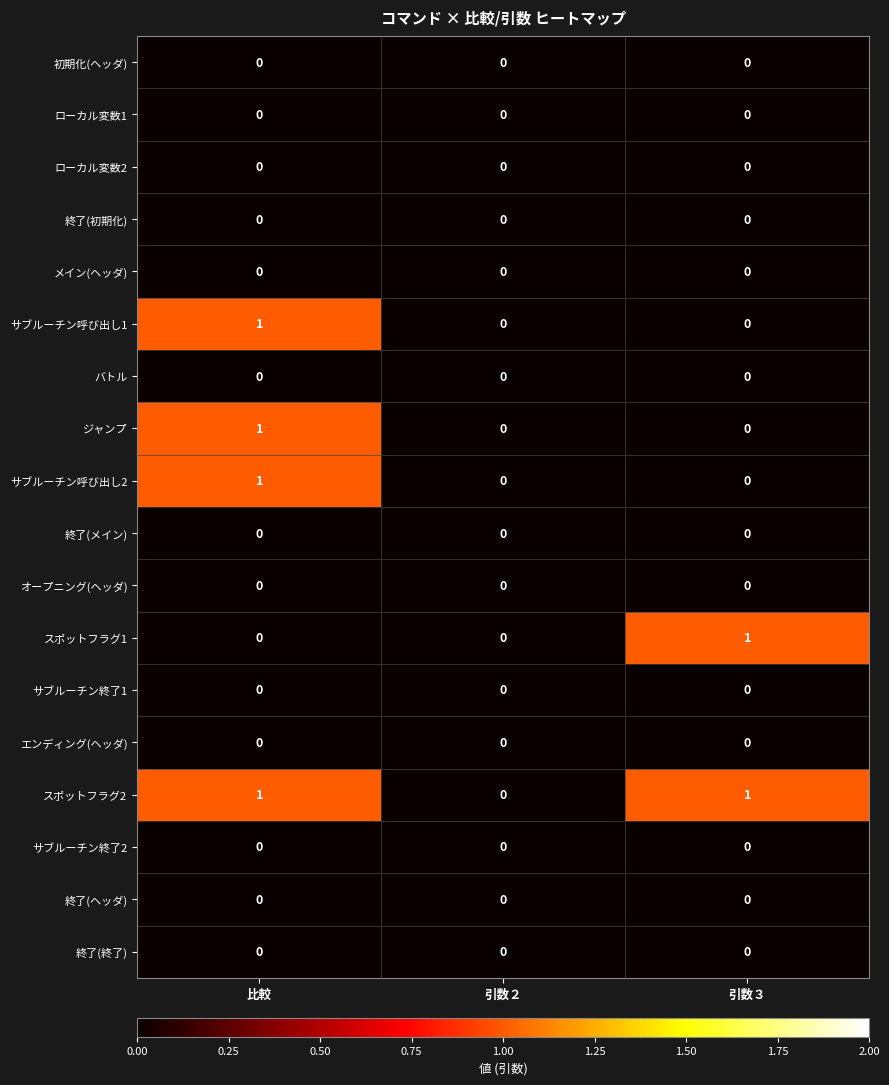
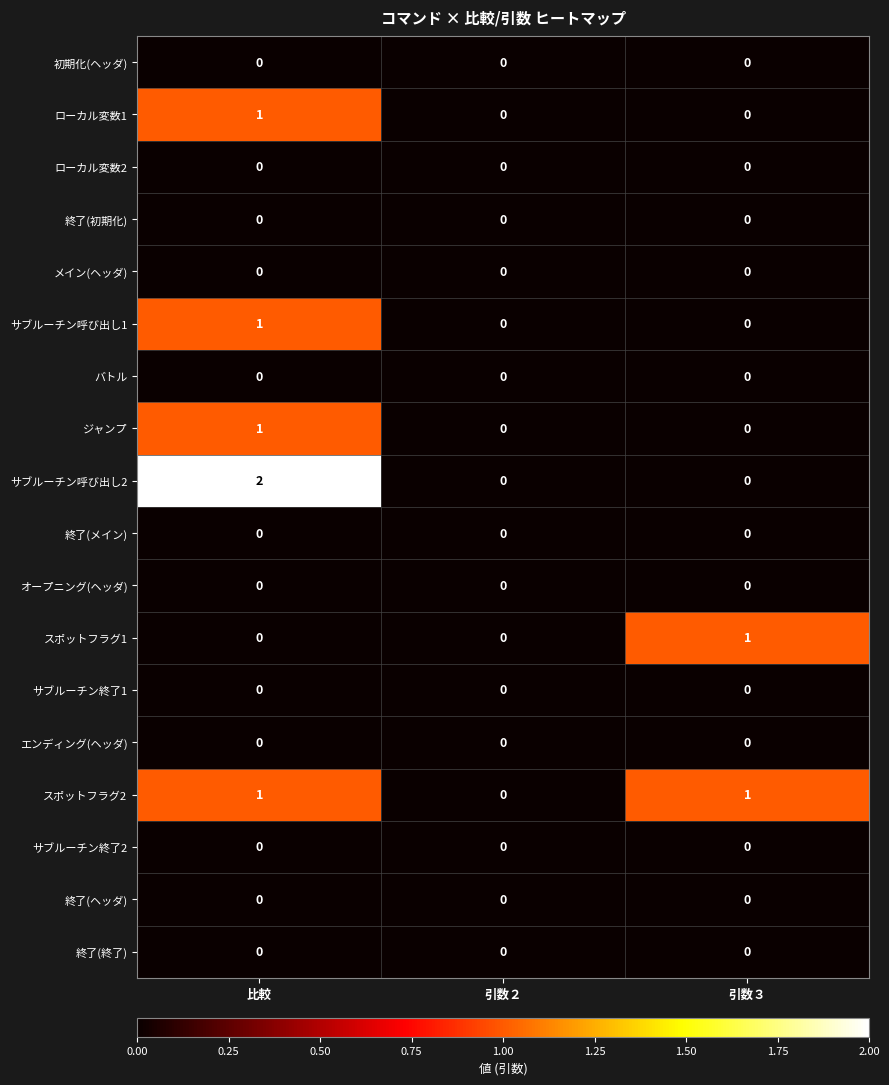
ローカル変数1, 比較: 0 -> 1
サブルーチン呼び出し2, 比較: 1 -> 2
